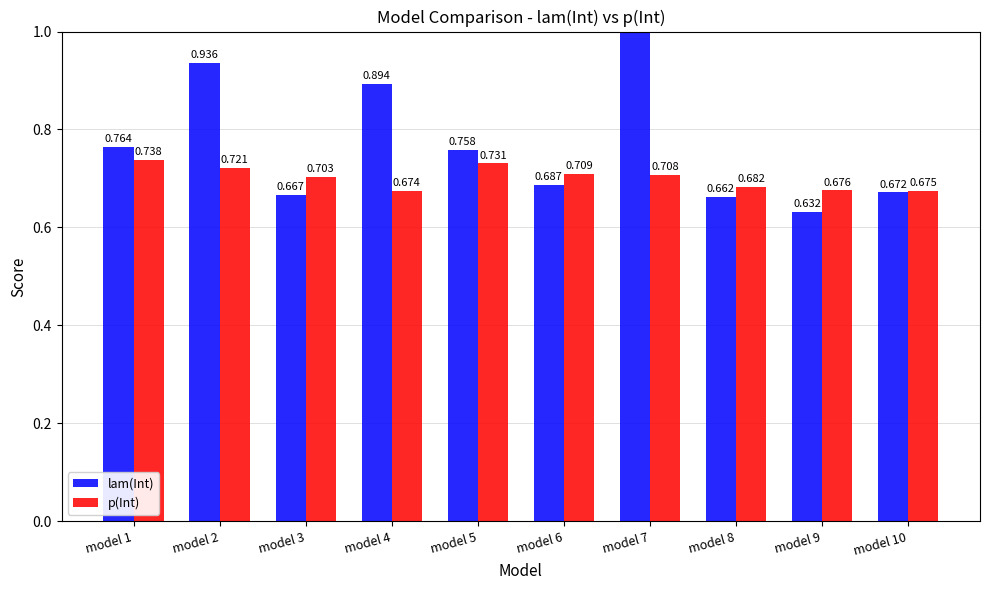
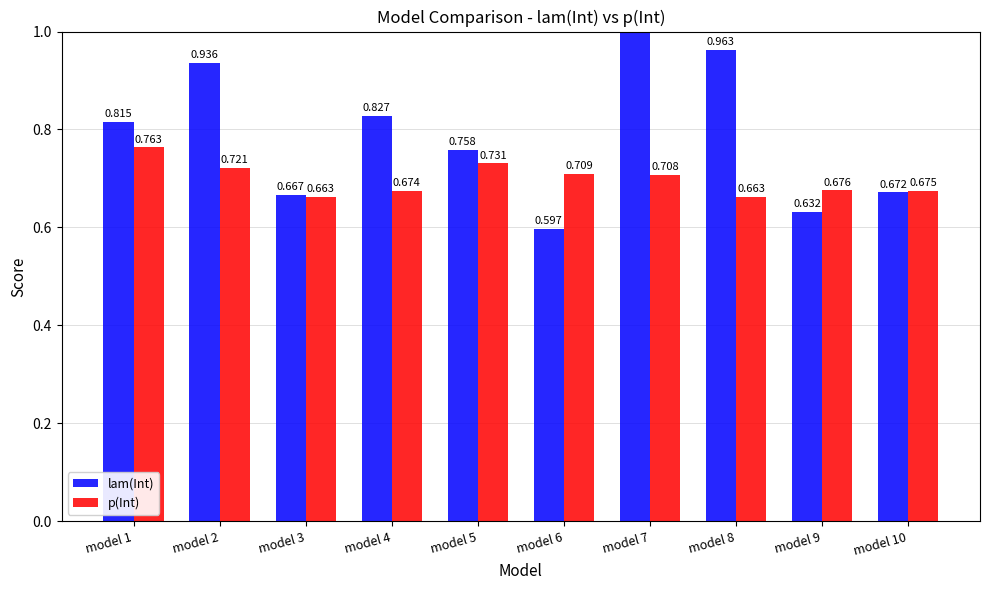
lam(Int), model 1: 0.764 -> 0.815
p(Int), model 1: 0.738 -> 0.763
p(Int), model 3: 0.703 -> 0.663
lam(Int), model 4: 0.894 -> 0.827
lam(Int), model 6: 0.687 -> 0.597
lam(Int), model 8: 0.662 -> 0.963
p(Int), model 8: 0.682 -> 0.663
